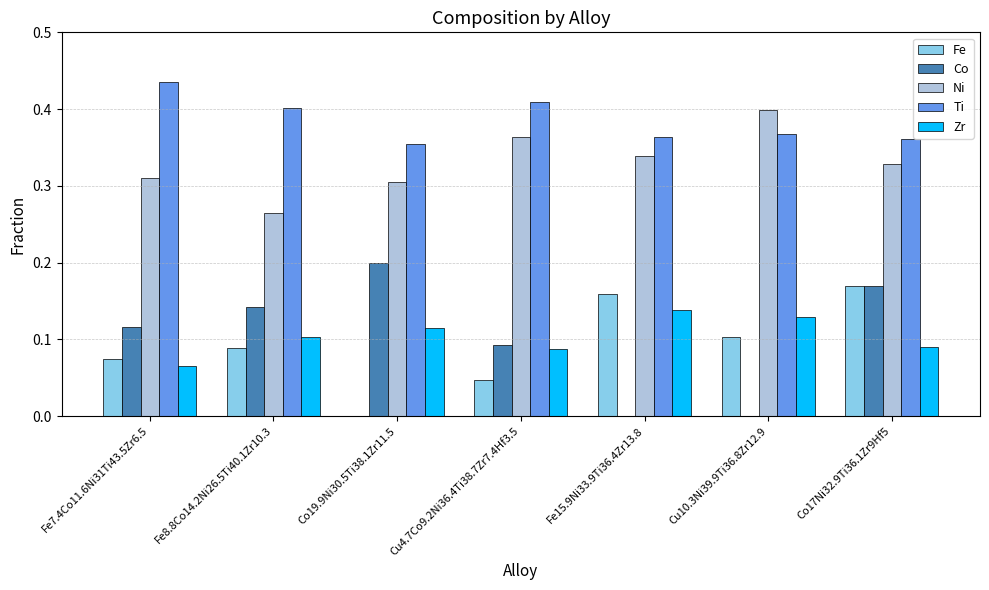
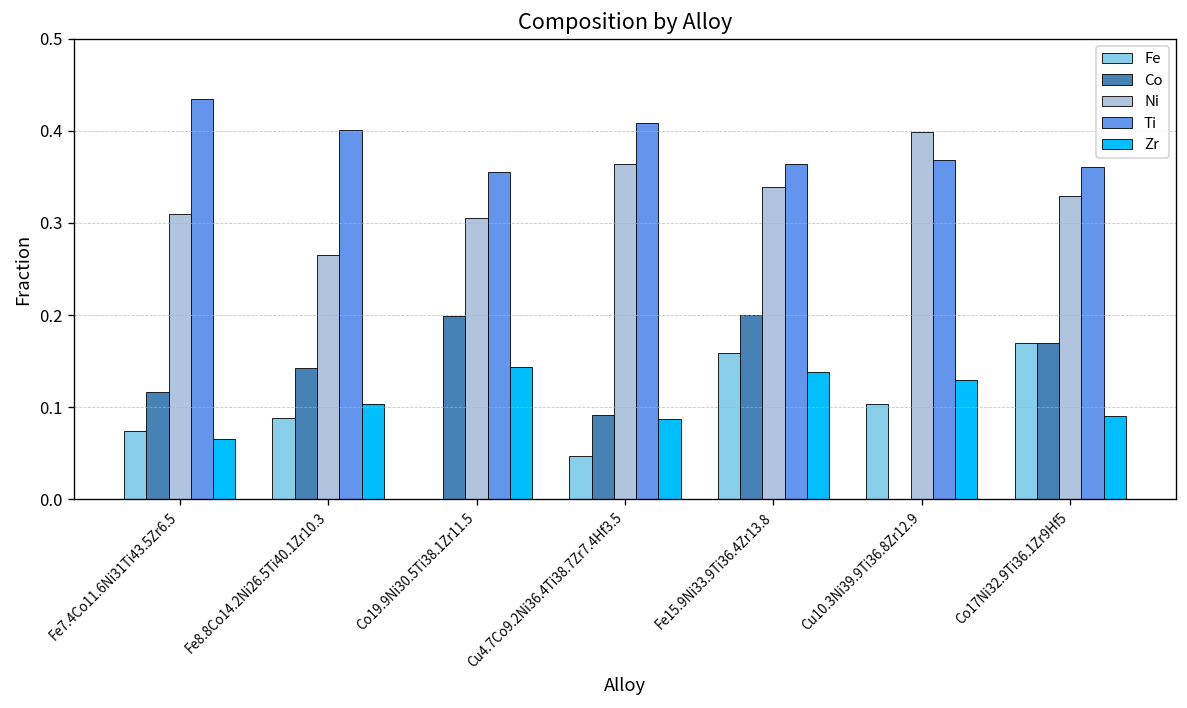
Zr, Co19.9Ni30.5Ti38.1Zr11.5: 0.12 -> 0.14
Co, Fe15.9Ni33.9Ti36.4Zr13.8: 0.0 -> 0.2
